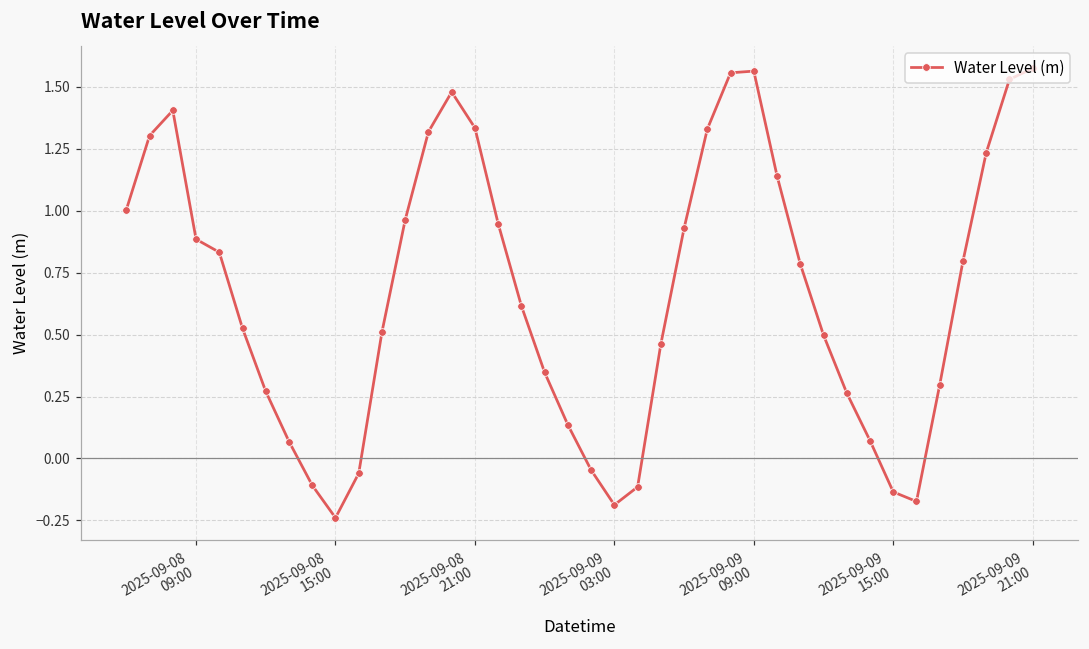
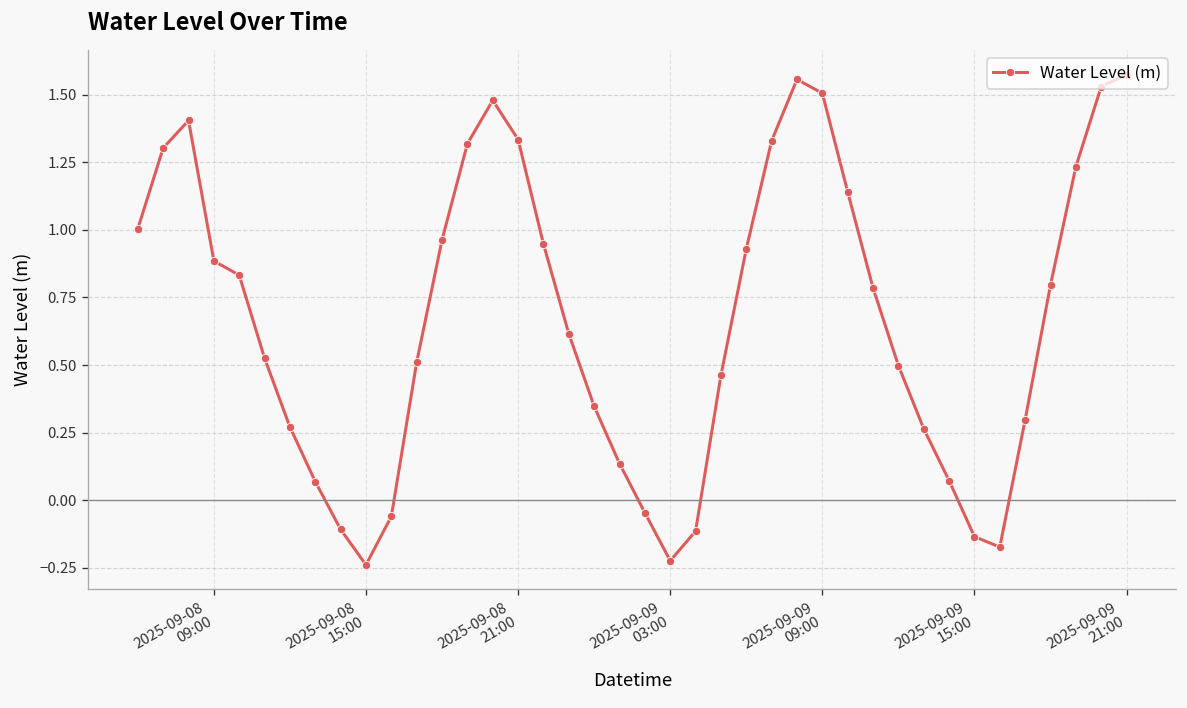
2025-09-09 03:00: -0.19 -> -0.22
2025-09-09 09:00: 1.56 -> 1.51
